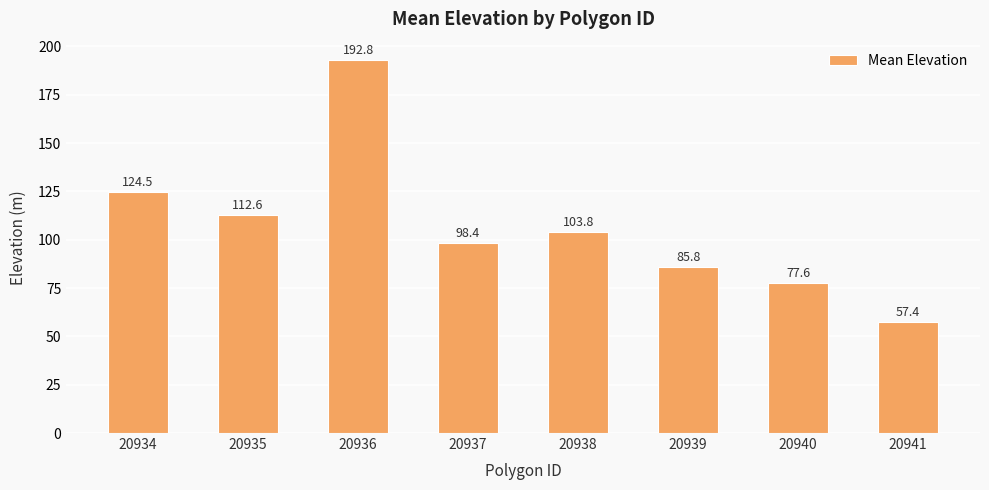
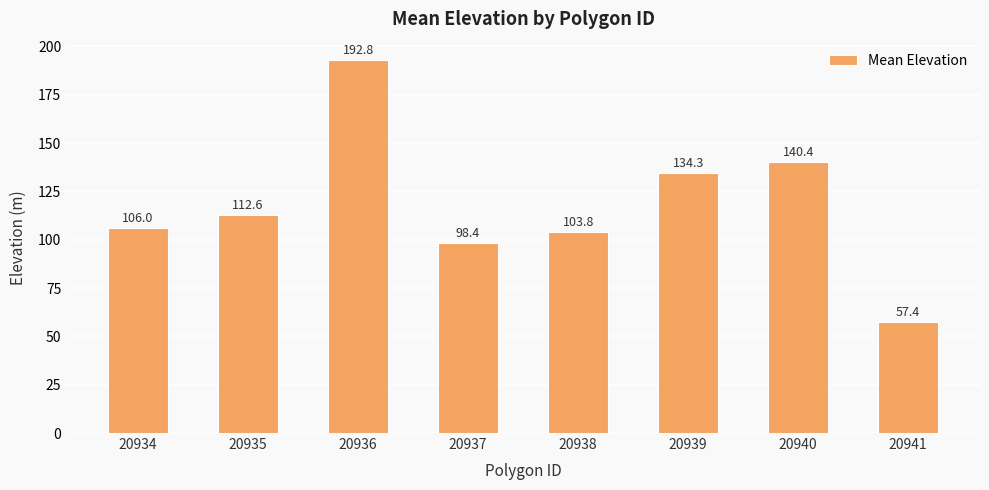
20934: 124.5 -> 106.0
20939: 85.8 -> 134.3
20940: 77.6 -> 140.4
